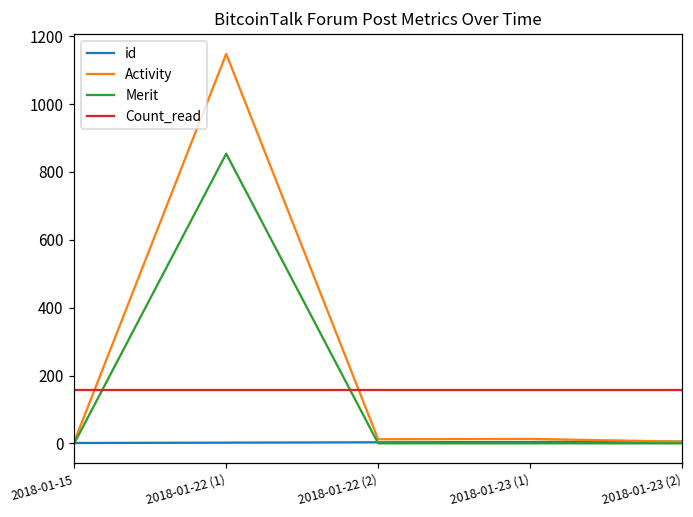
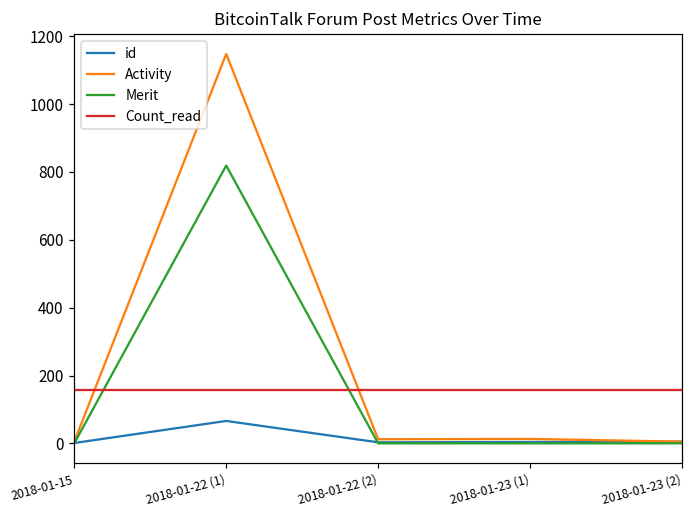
id, 2018-01-22 (1): 0 -> 70
Merit, 2018-01-22 (1): 850 -> 820
